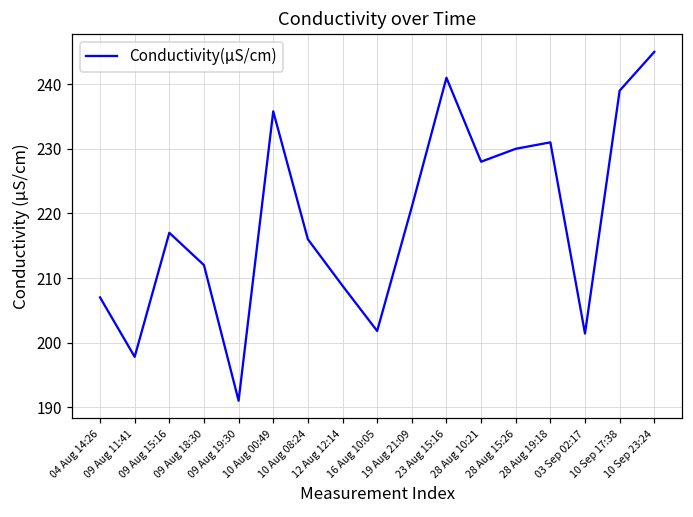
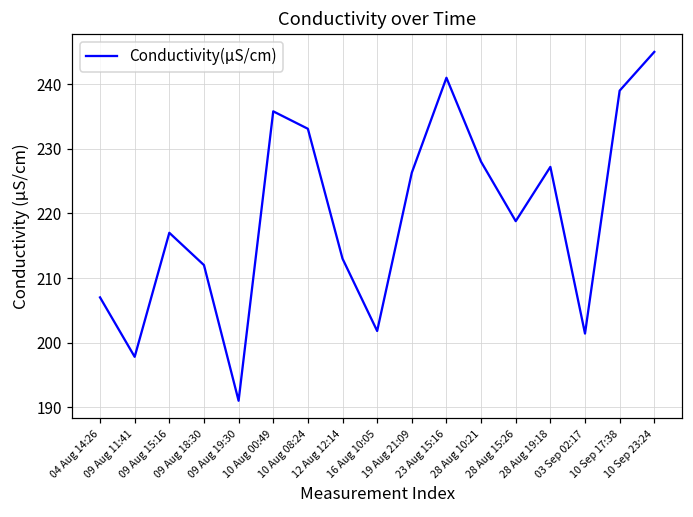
10 Aug 08:24: 216 -> 233
12 Aug 12:14: 209 -> 213
19 Aug 21:09: 221 -> 226
28 Aug 15:26: 230 -> 219
28 Aug 19:18: 231 -> 227
